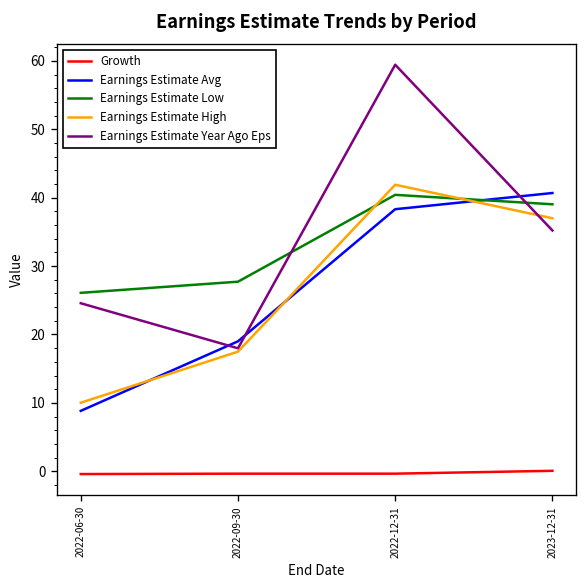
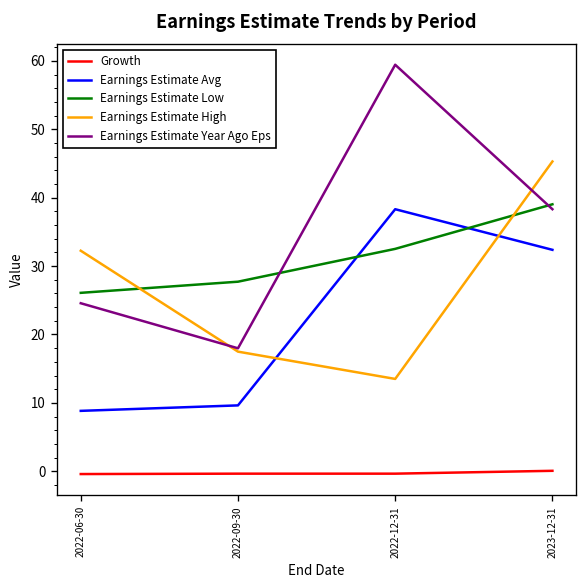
Earnings Estimate High, 2022-06-30: 10 -> 32
Earnings Estimate Avg, 2022-09-30: 19 -> 10
Earnings Estimate Low, 2022-12-31: 40 -> 33
Earnings Estimate High, 2022-12-31: 42 -> 14
Earnings Estimate Avg, 2023-12-31: 41 -> 32
Earnings Estimate High, 2023-12-31: 37 -> 45
Earnings Estimate Year Ago Eps, 2023-12-31: 35 -> 38
